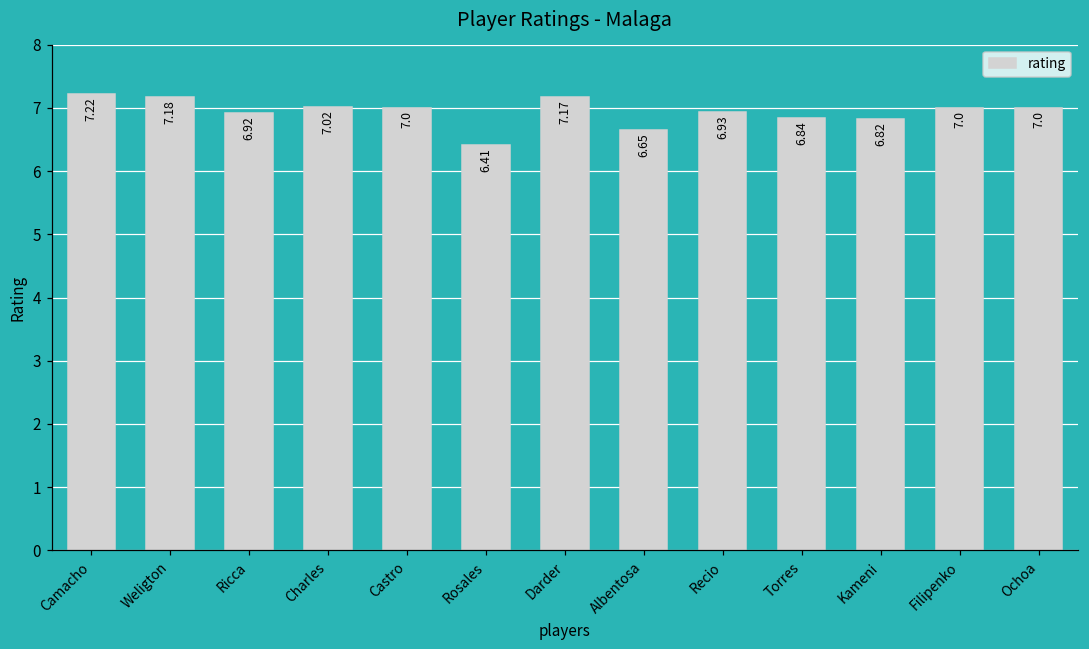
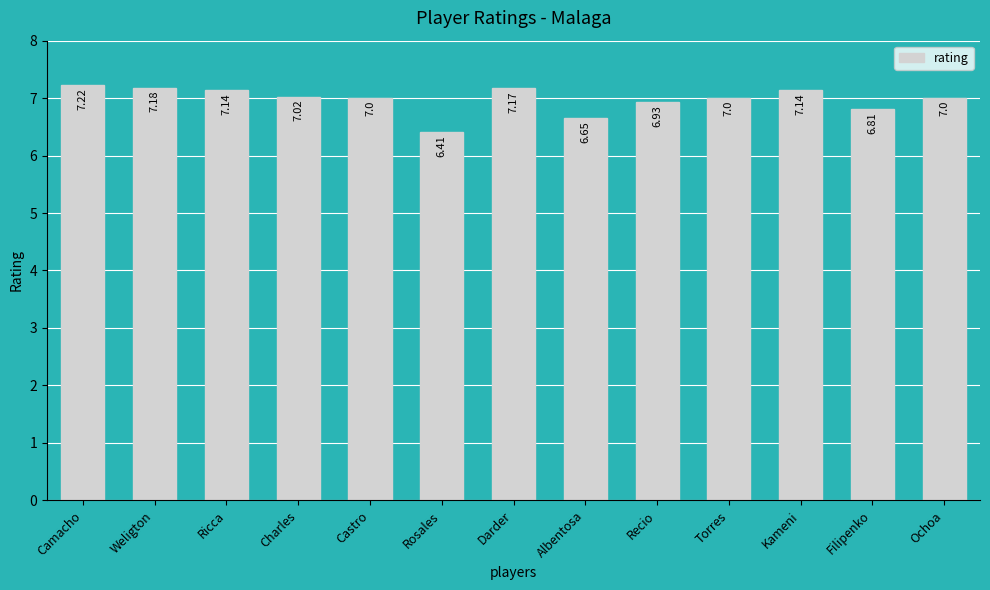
Ricca: 6.92 -> 7.14
Torres: 6.84 -> 7.0
Kameni: 6.82 -> 7.14
Filipenko: 7.0 -> 6.81
